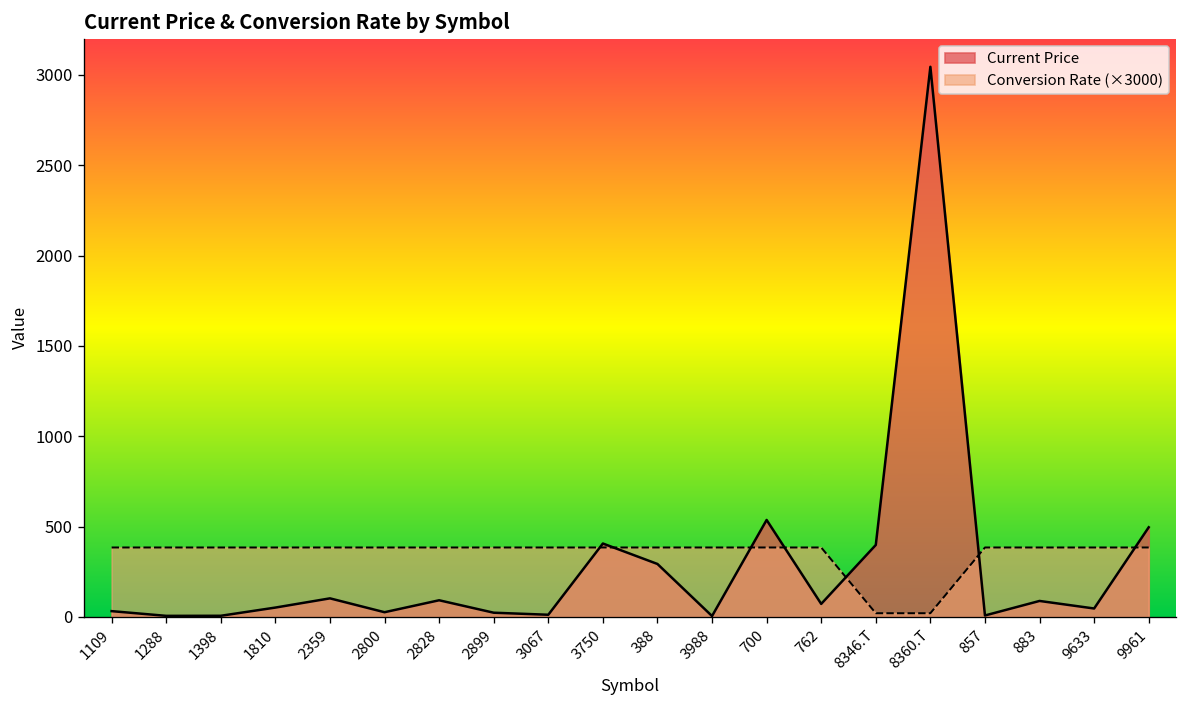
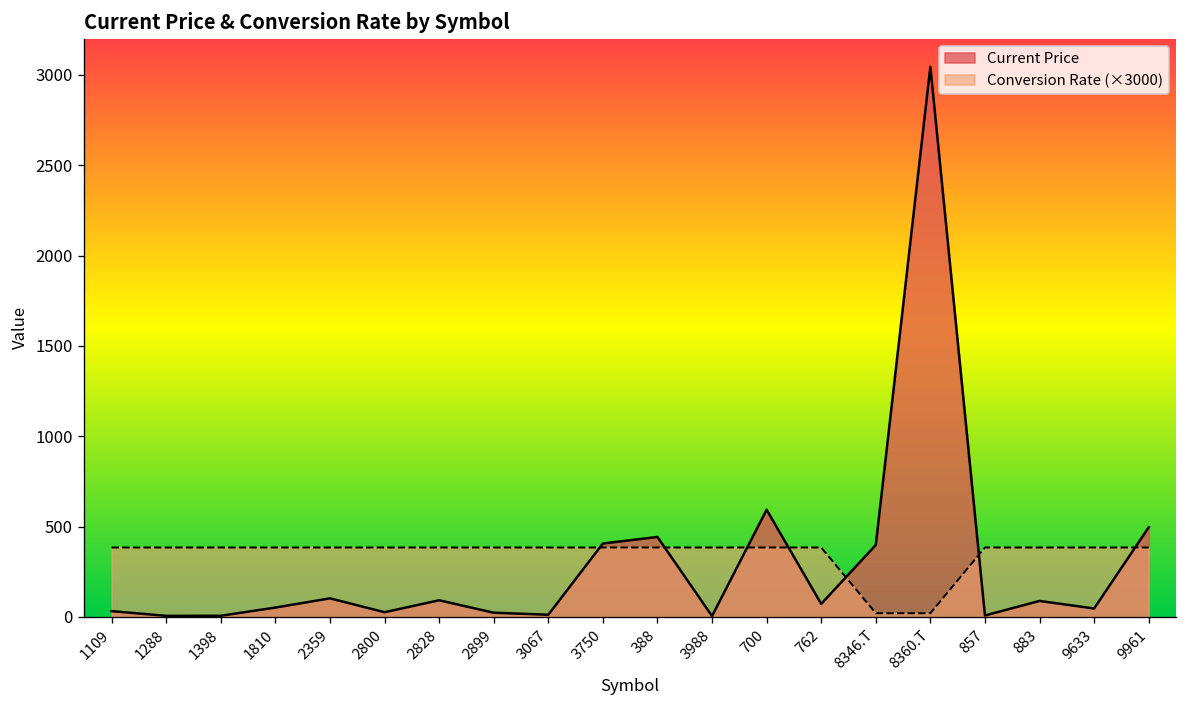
Current Price, 388: 290 -> 440
Current Price, 700: 540 -> 590
